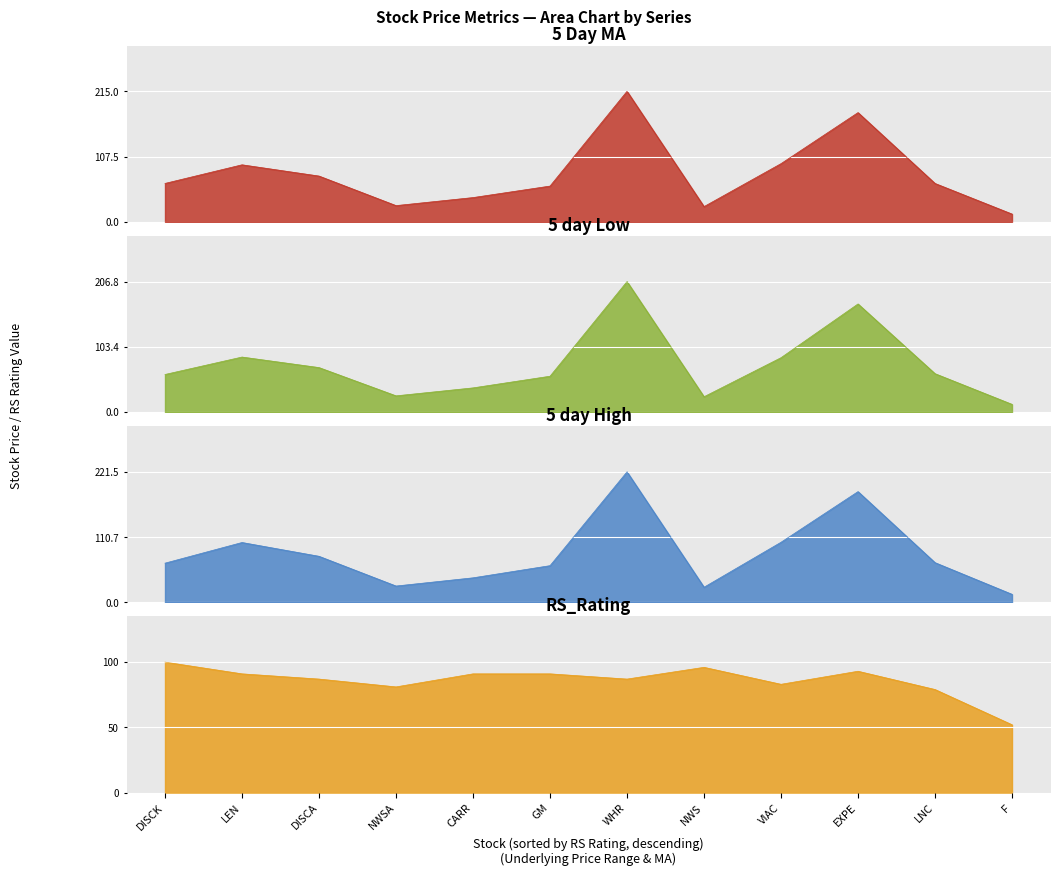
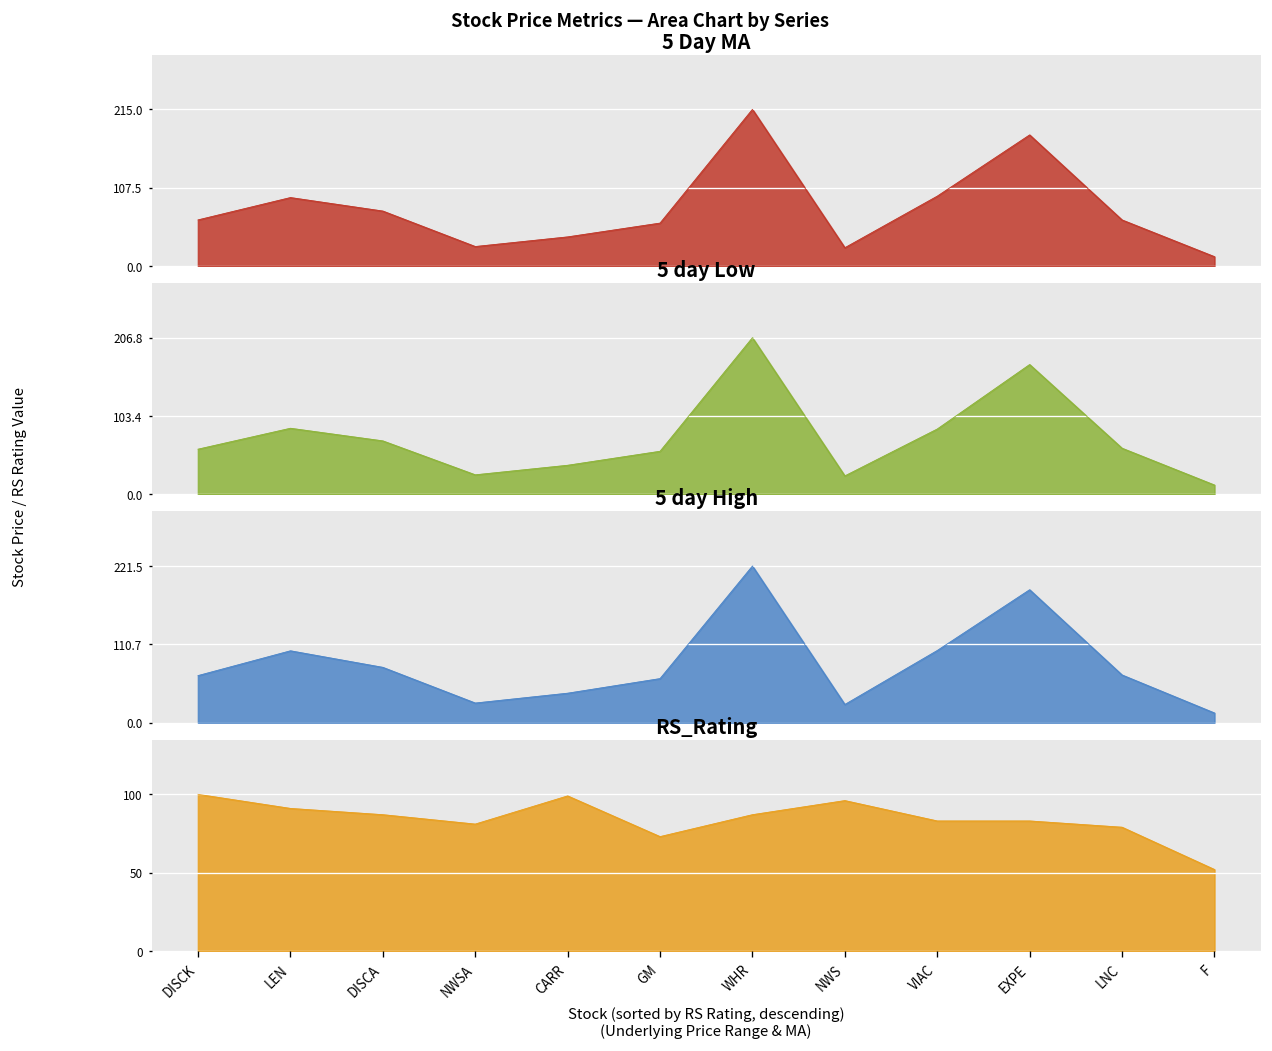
RS_Rating, CARR: 91 -> 99
RS_Rating, GM: 91 -> 73
RS_Rating, EXPE: 93 -> 83
